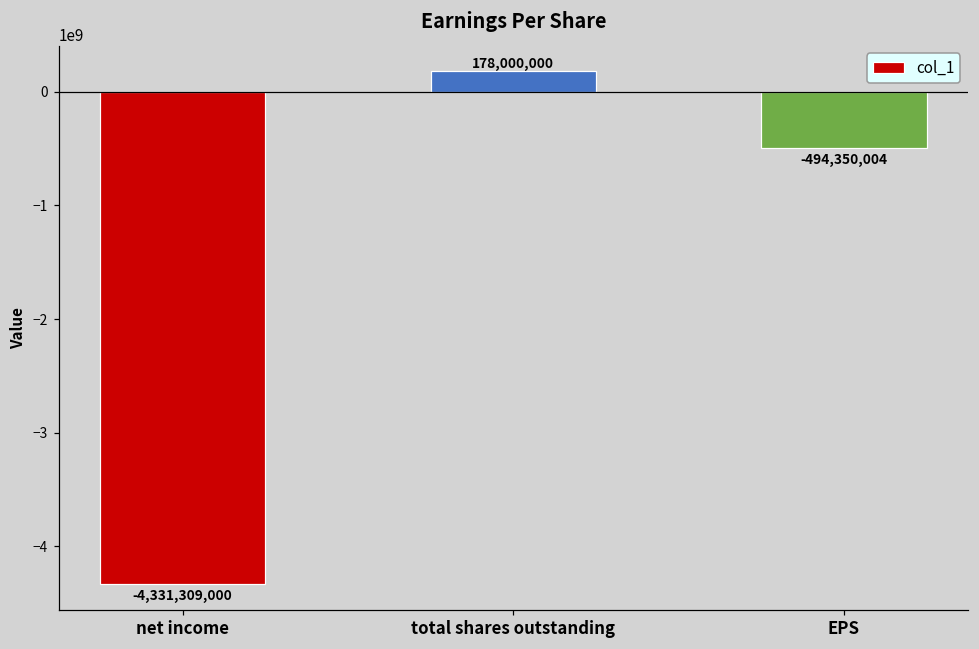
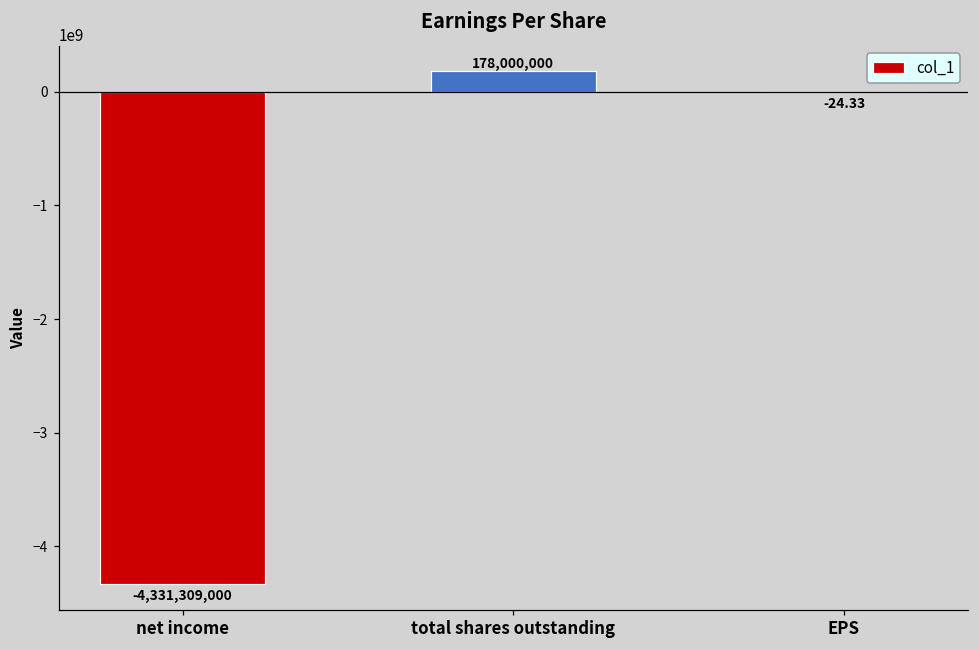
EPS: -494,350,004 -> -24.33
